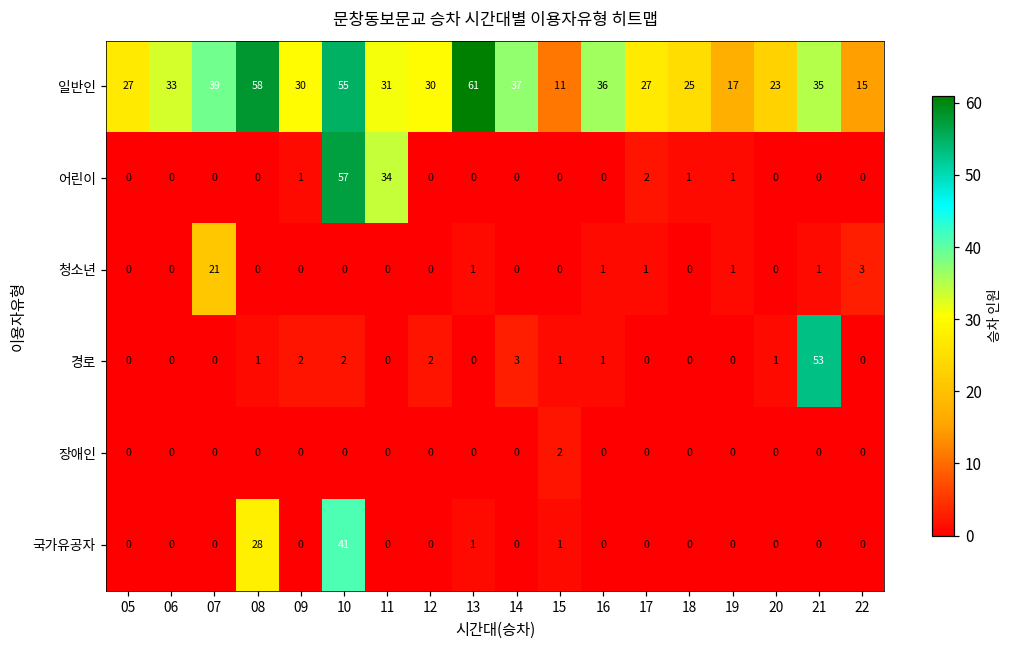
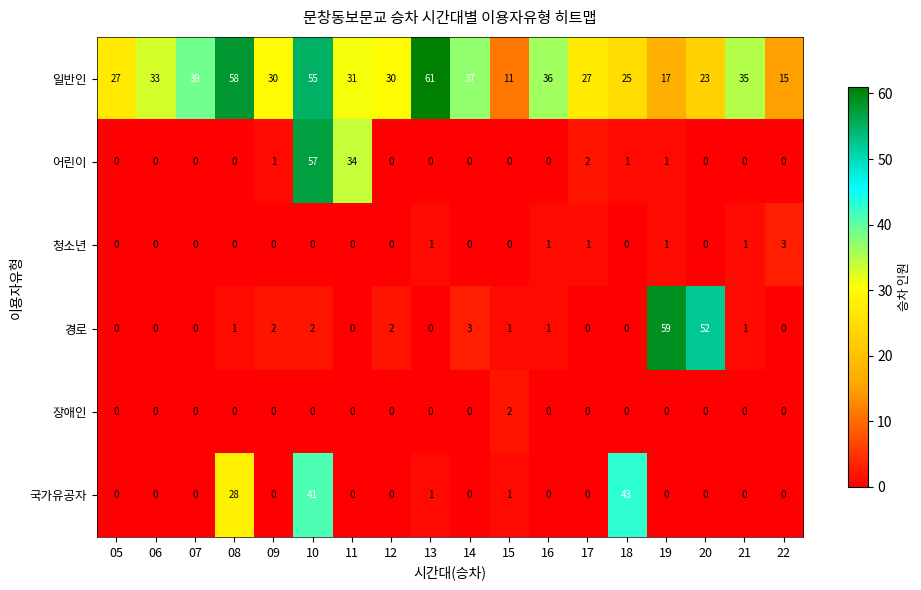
청소년, 07: 21 -> 0
경로, 19: 0 -> 59
경로, 20: 1 -> 52
경로, 21: 53 -> 1
국가유공자, 18: 0 -> 43
